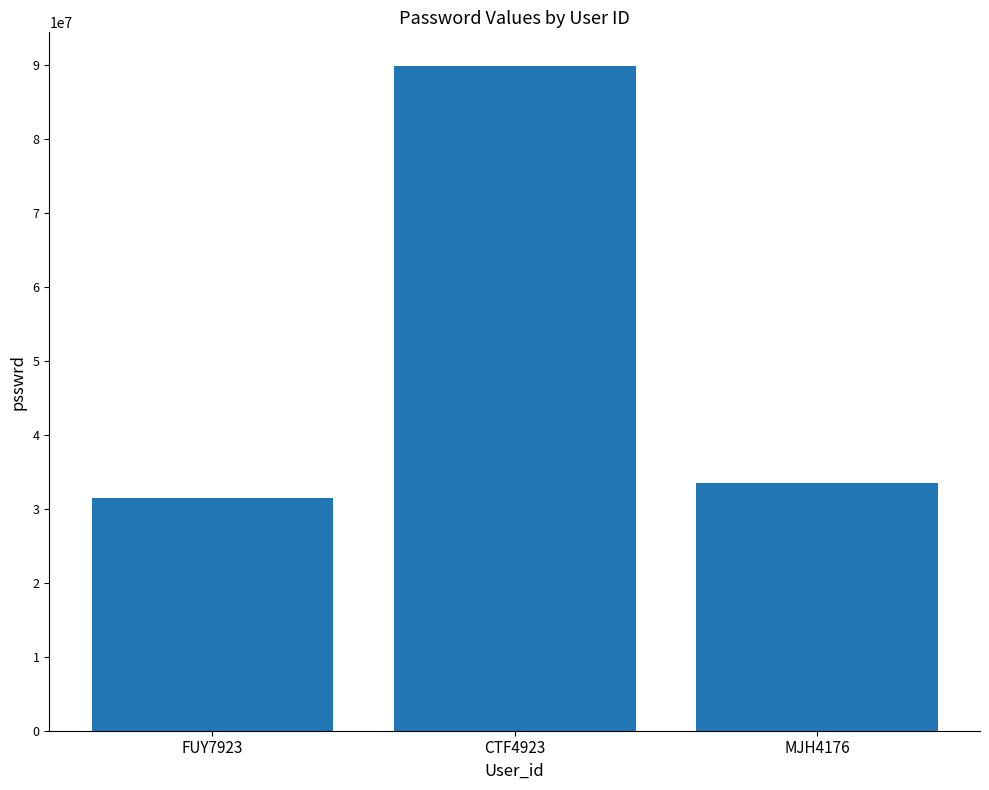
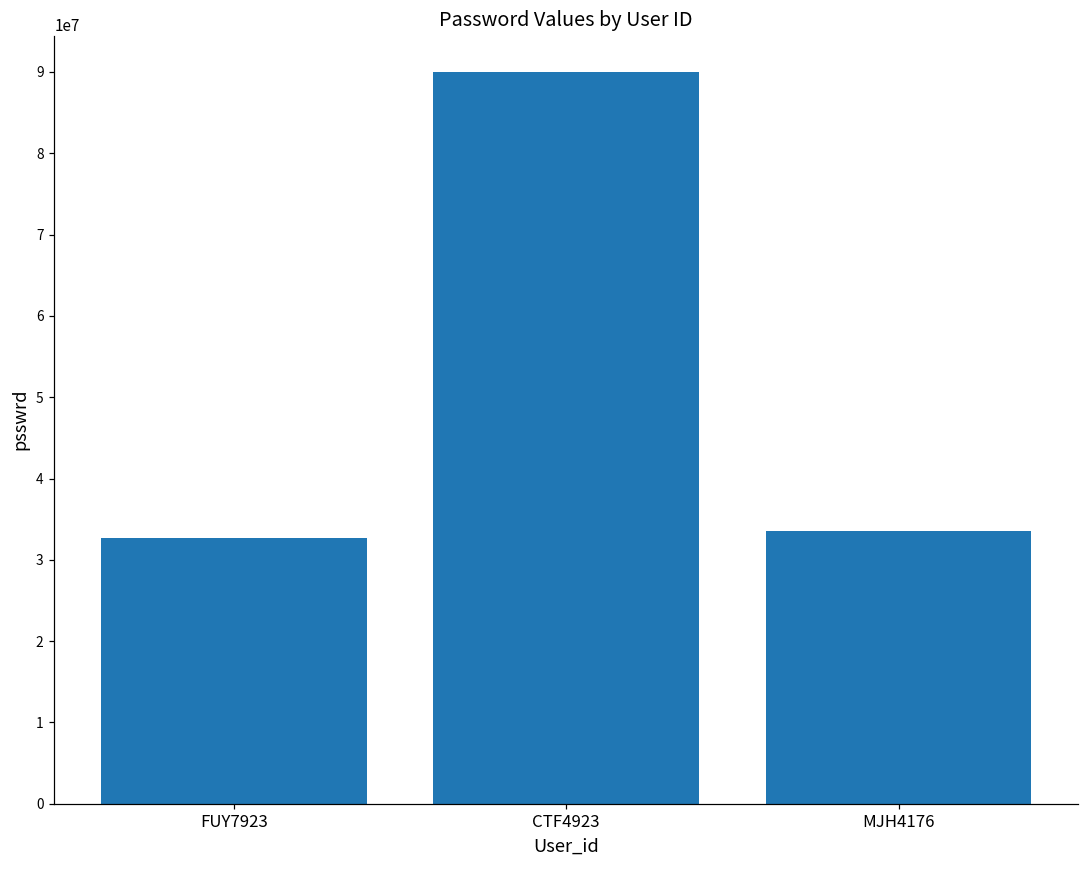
FUY7923: 31000000 -> 33000000
